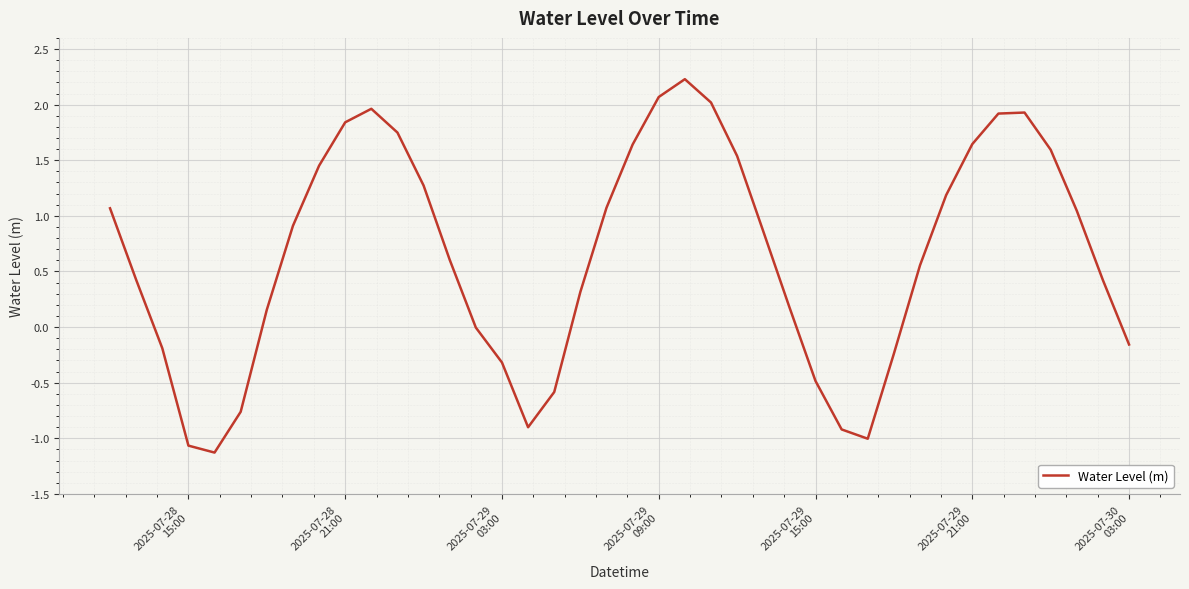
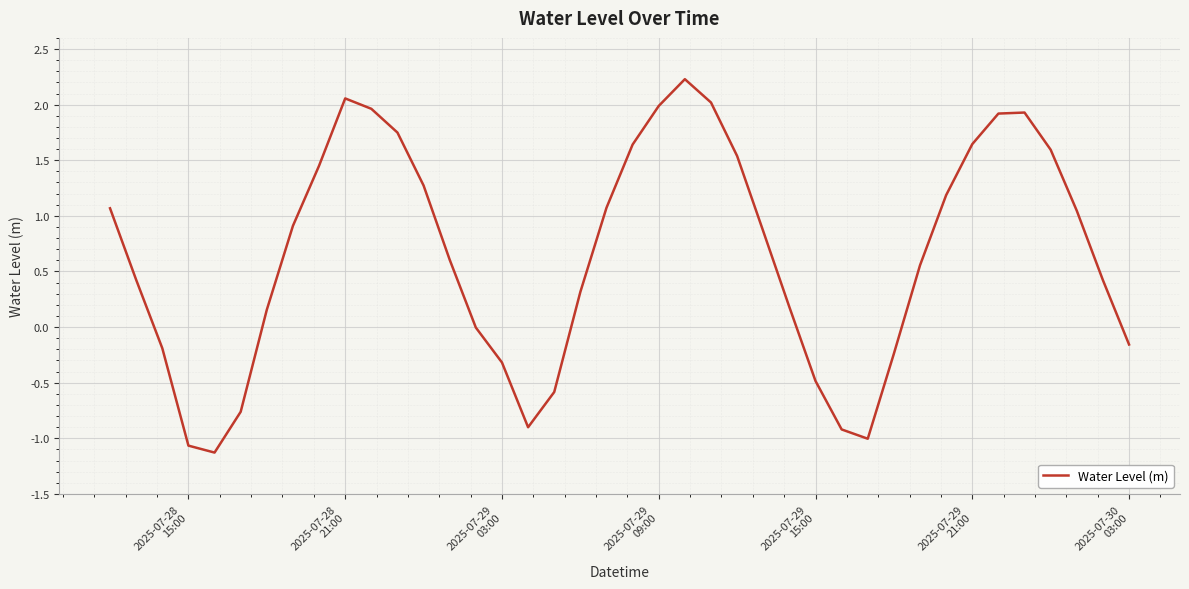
2025-07-28 21:00: 1.84 -> 2.06
2025-07-29 09:00: 2.07 -> 1.99
